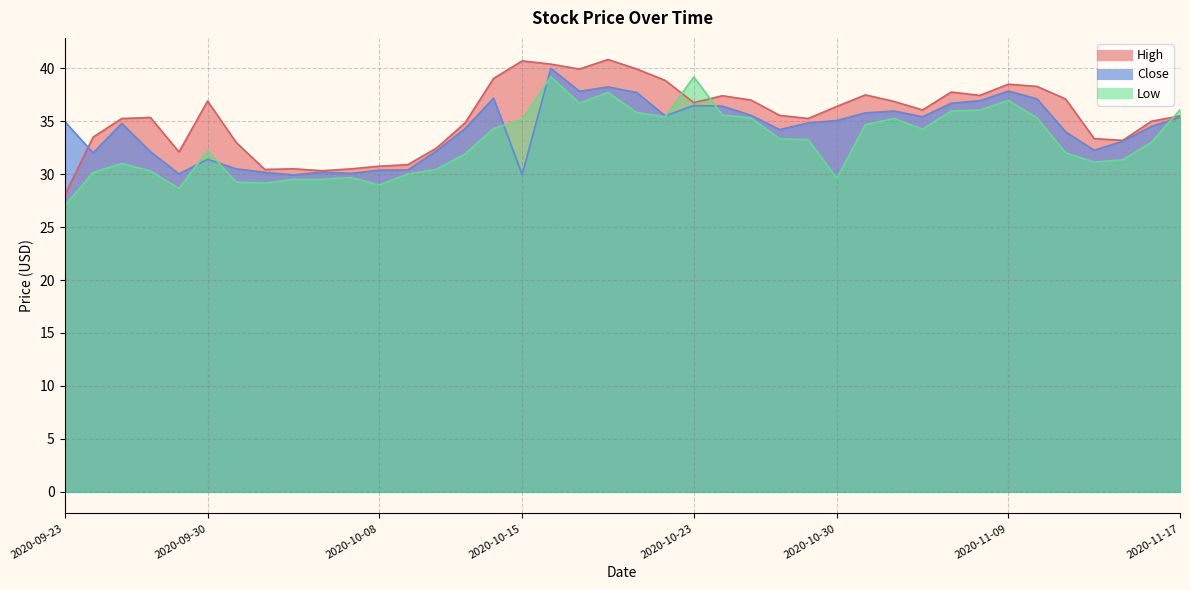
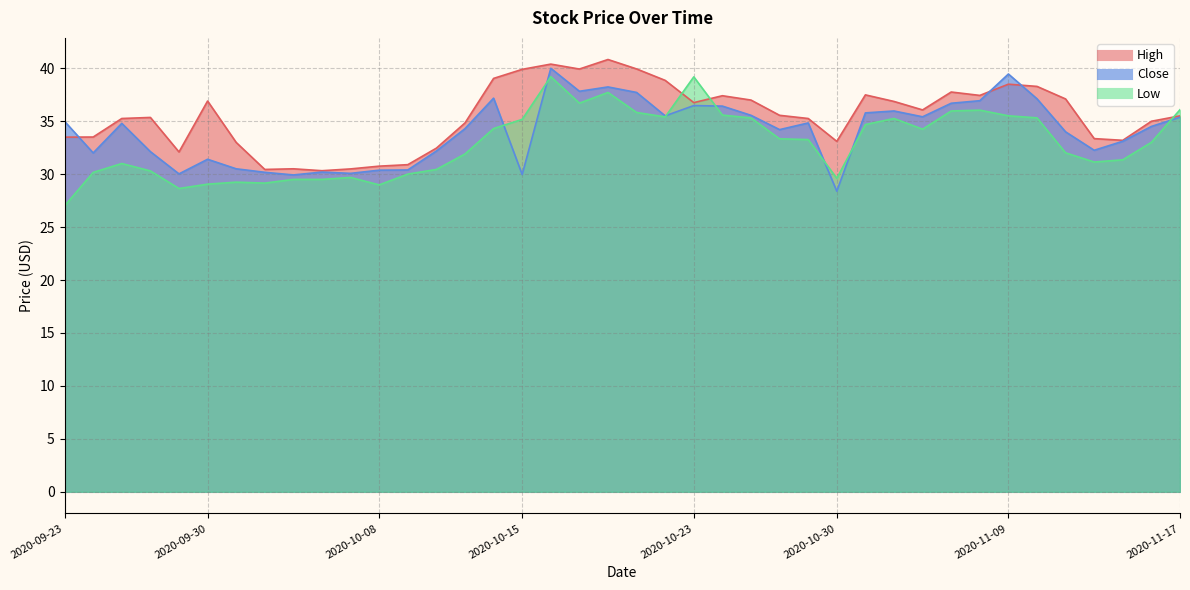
High, 2020-09-23: 28.0 -> 33.5
Low, 2020-09-30: 32.2 -> 29.1
High, 2020-10-15: 40.7 -> 39.9
High, 2020-10-30: 36.4 -> 33.1
Close, 2020-10-30: 35.1 -> 28.4
Close, 2020-11-09: 37.8 -> 39.5
Low, 2020-11-09: 37.0 -> 35.5
